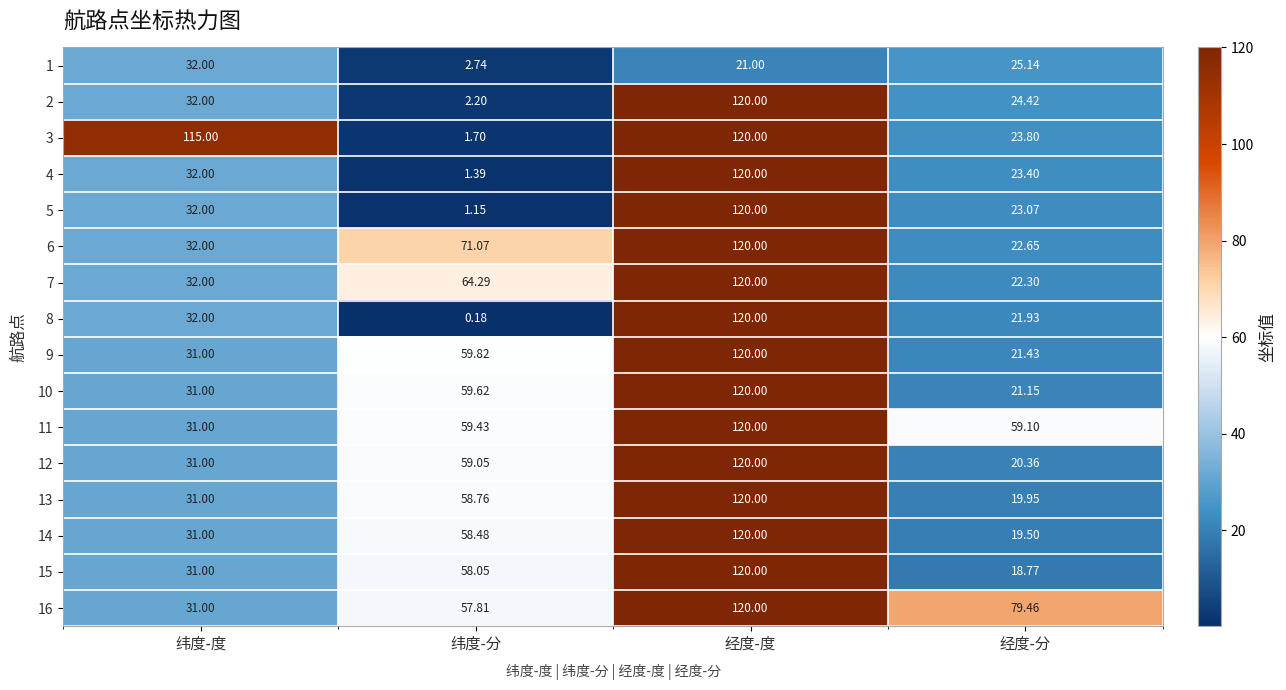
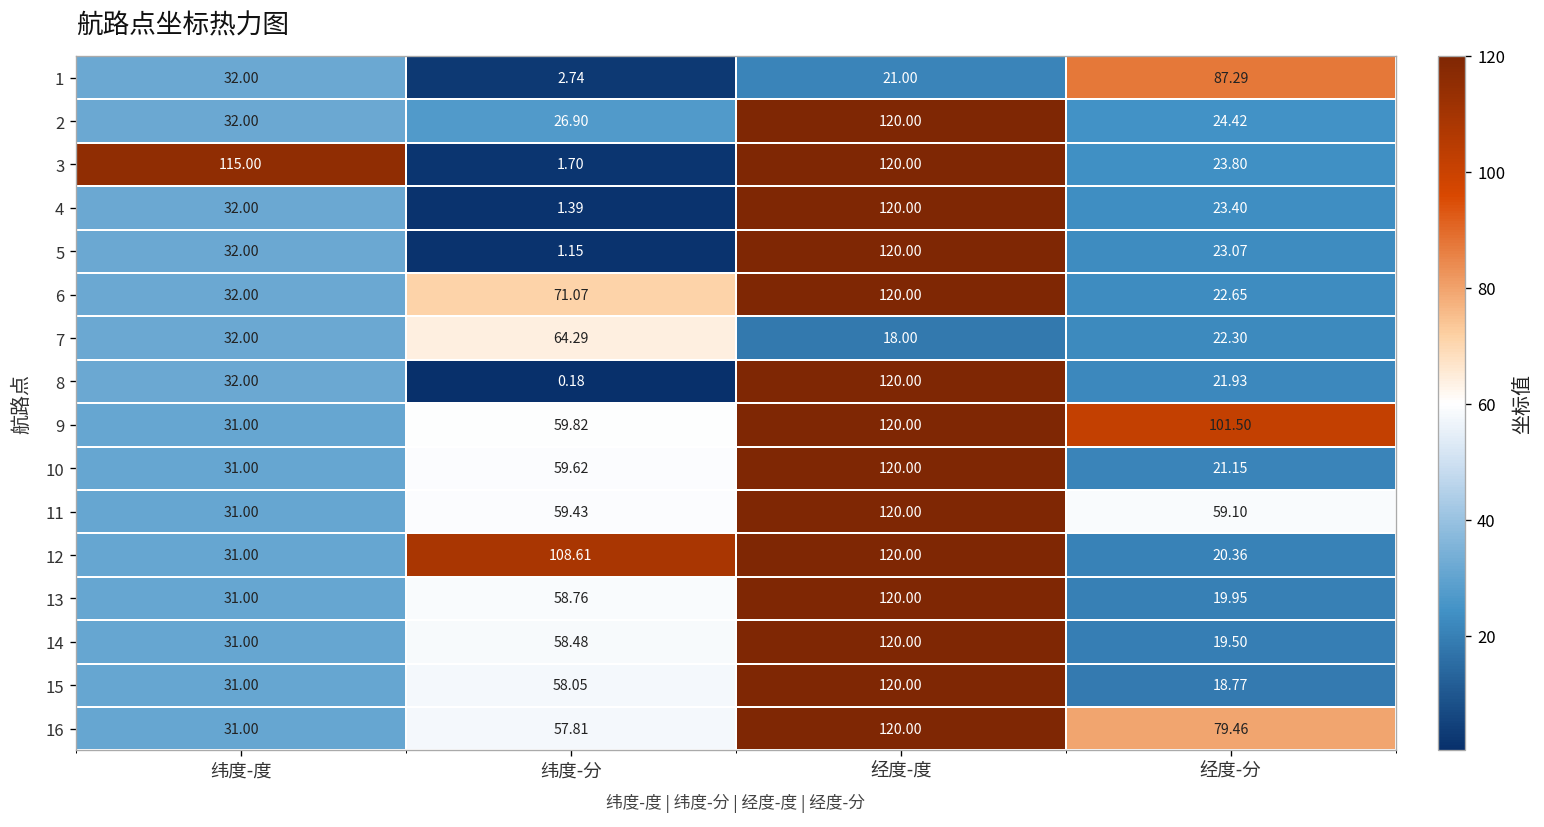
1, 经度-分: 25.14 -> 87.29
2, 纬度-分: 2.20 -> 26.90
7, 经度-度: 120.00 -> 18.00
9, 经度-分: 21.43 -> 101.50
12, 纬度-分: 59.05 -> 108.61
